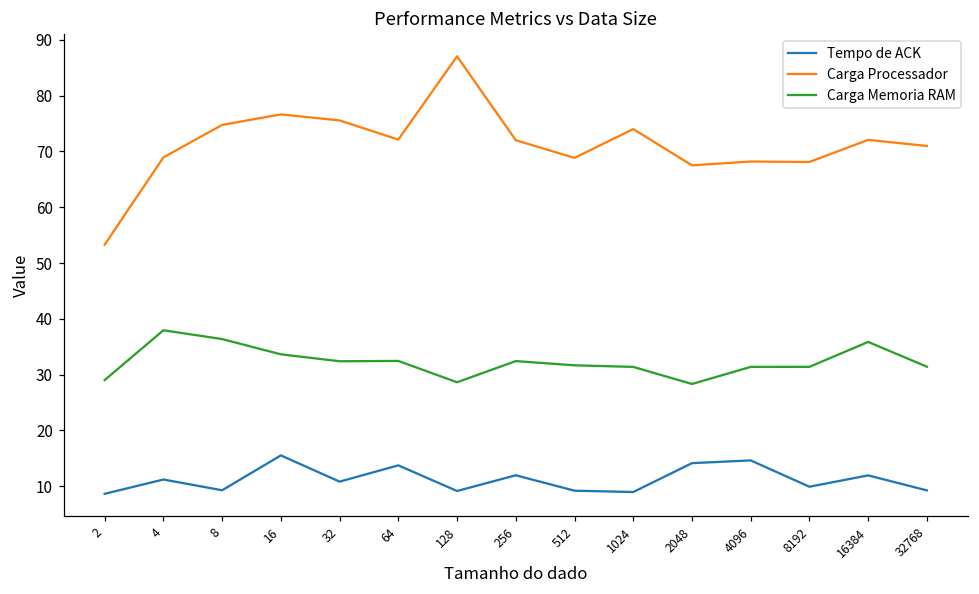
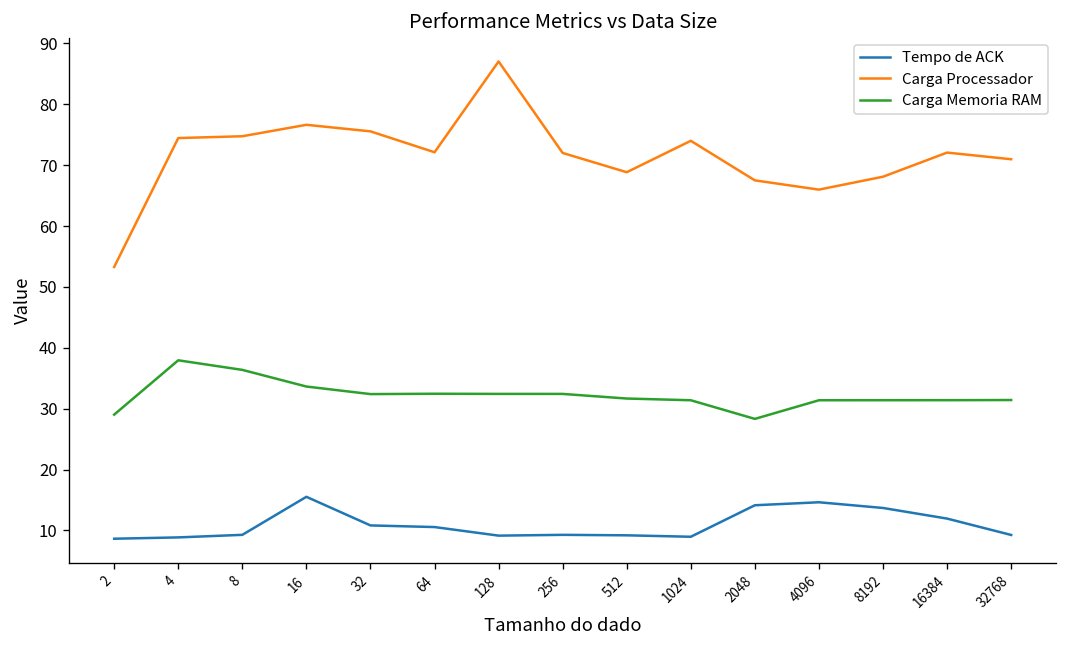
Tempo de ACK, 4: 11 -> 9
Carga Processador, 4: 69 -> 74
Tempo de ACK, 64: 14 -> 11
Carga Memoria RAM, 128: 29 -> 32
Tempo de ACK, 256: 12 -> 9
Carga Processador, 4096: 68 -> 66
Tempo de ACK, 8192: 10 -> 14
Carga Memoria RAM, 16384: 36 -> 31
